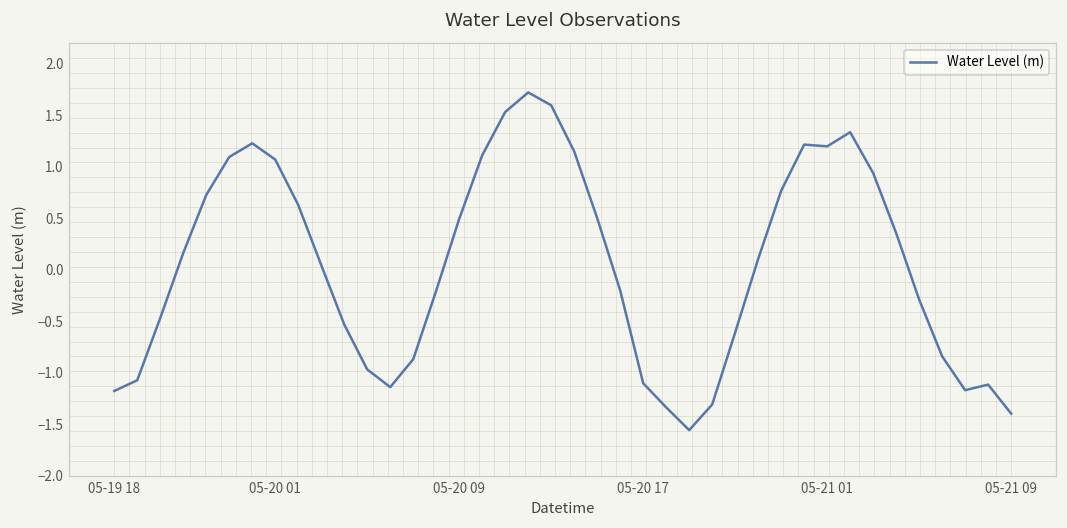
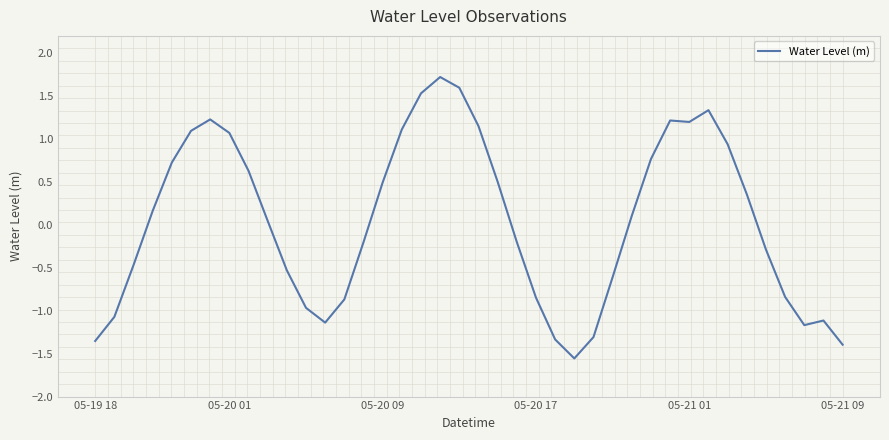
05-19 18: -1.2 -> -1.4
05-20 17: -1.1 -> -0.8
